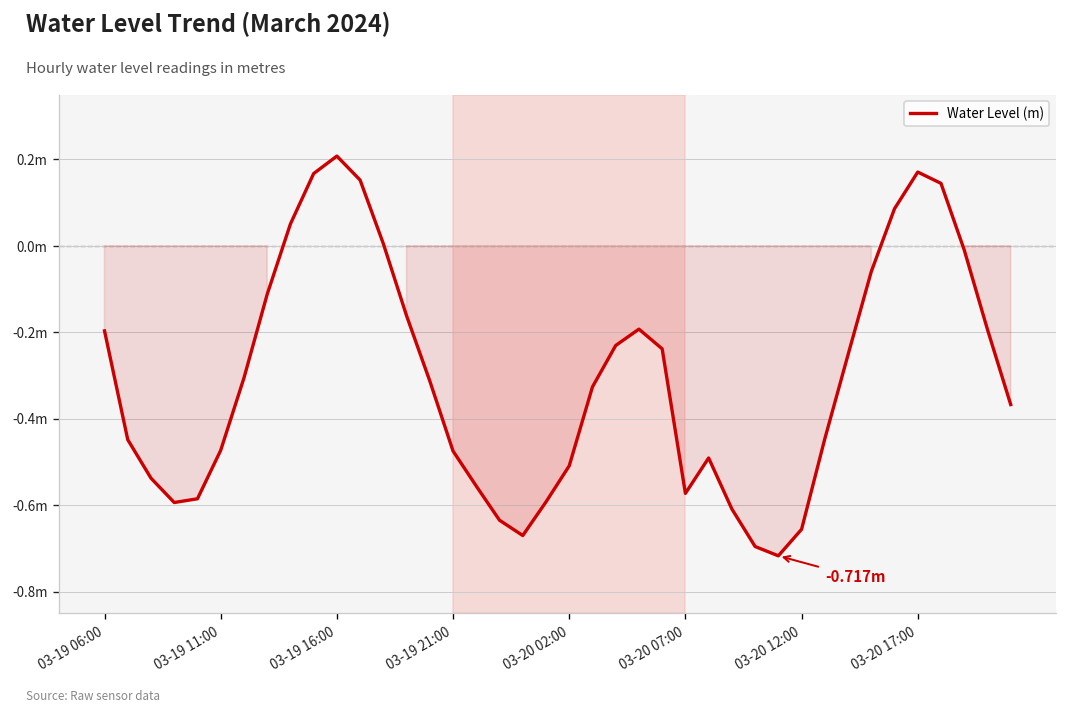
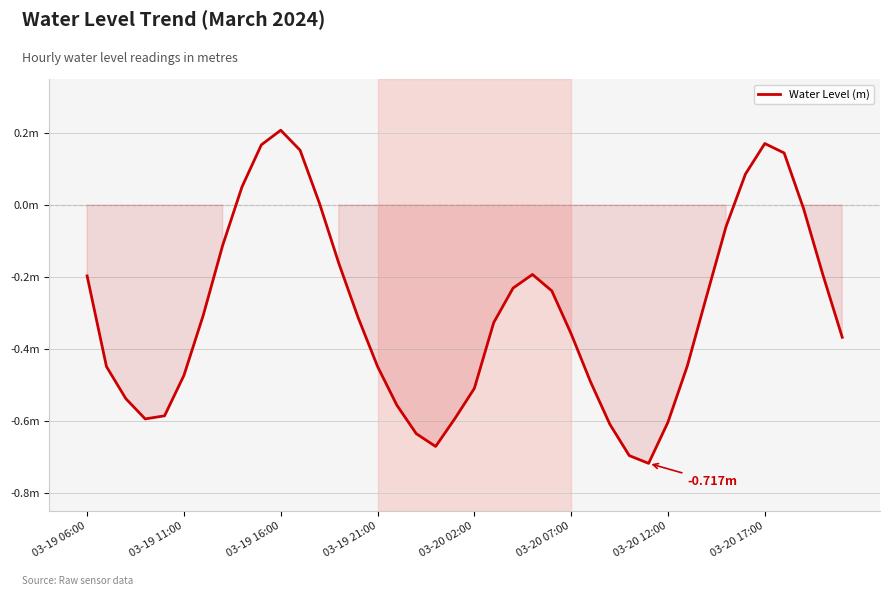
03-19 21:00: -0.47m -> -0.45m
03-20 07:00: -0.57m -> -0.36m
03-20 12:00: -0.66m -> -0.60m
